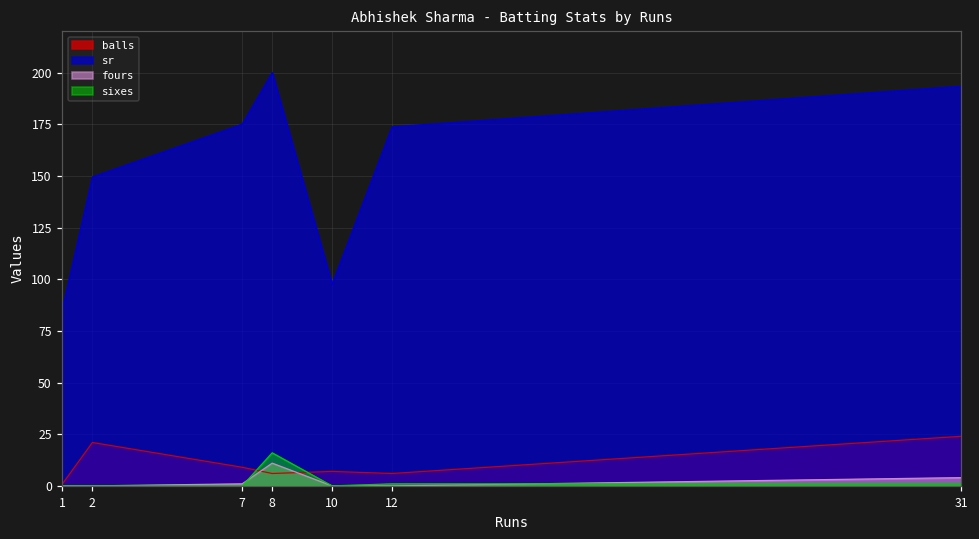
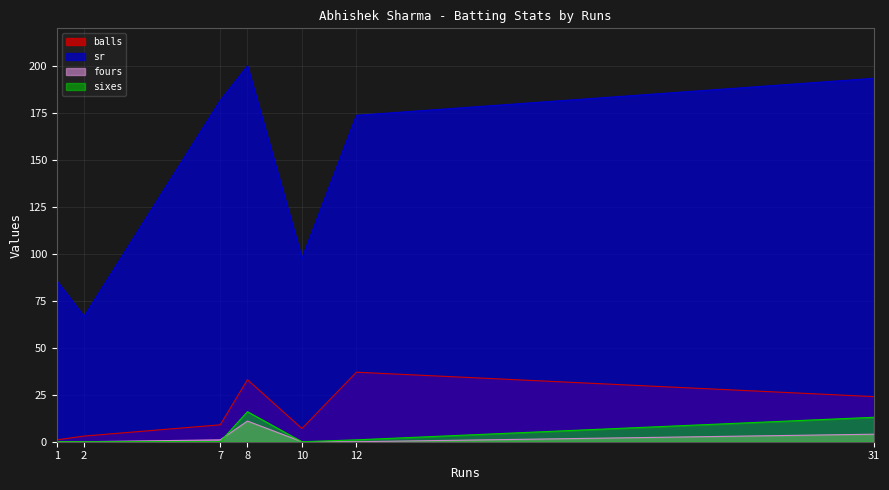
balls, 2: 21 -> 3
sr, 2: 149 -> 67
sr, 7: 175 -> 182
balls, 8: 6 -> 33
balls, 12: 6 -> 37
sixes, 31: 1 -> 13
